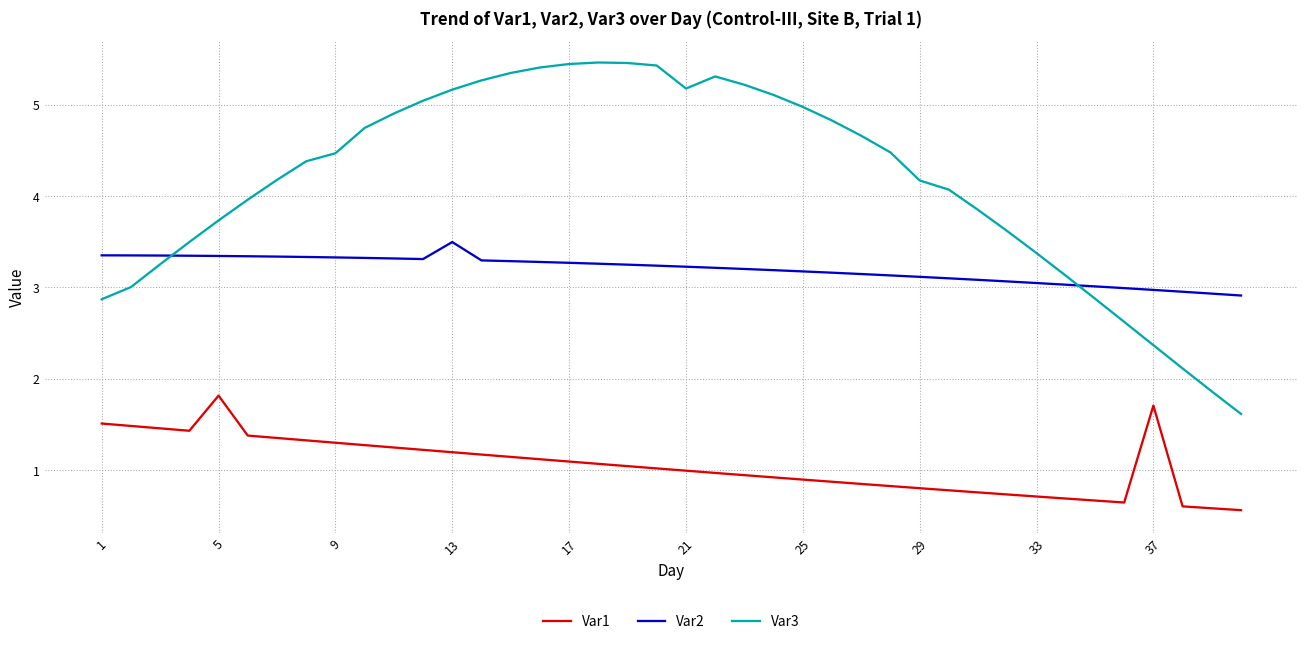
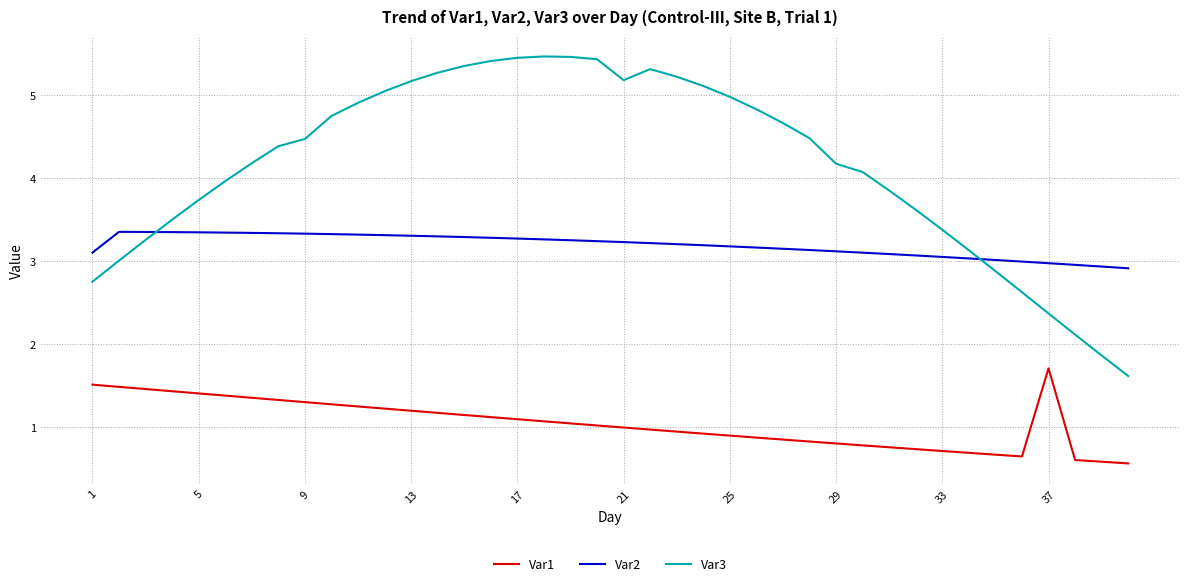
Var2, 1: 3.4 -> 3.1
Var3, 1: 2.9 -> 2.8
Var1, 5: 1.8 -> 1.4
Var2, 13: 3.5 -> 3.3
